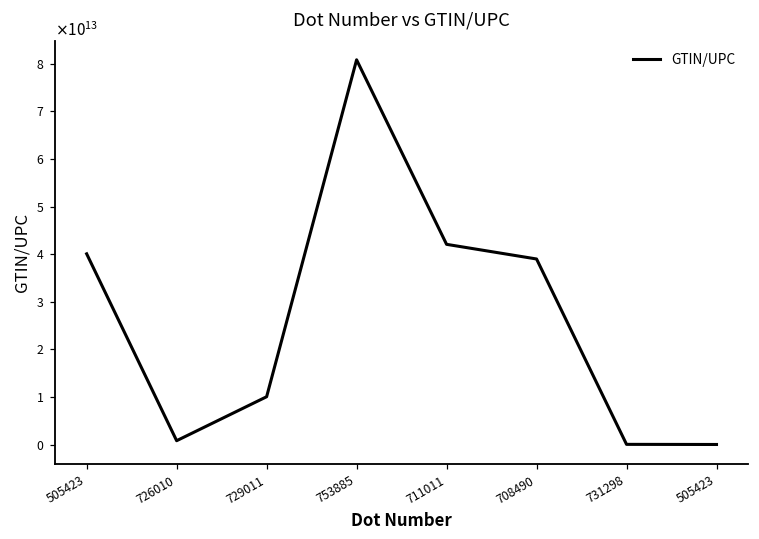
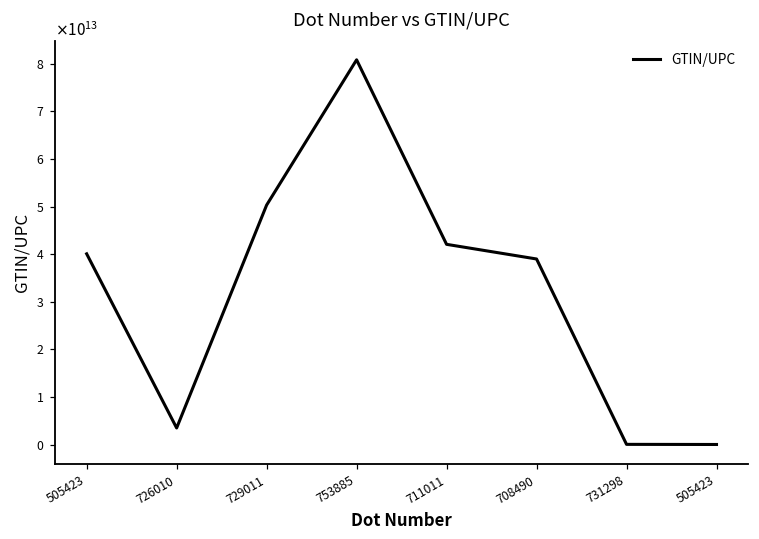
726010: 1000000000000 -> 4000000000000
729011: 10000000000000 -> 50000000000000
